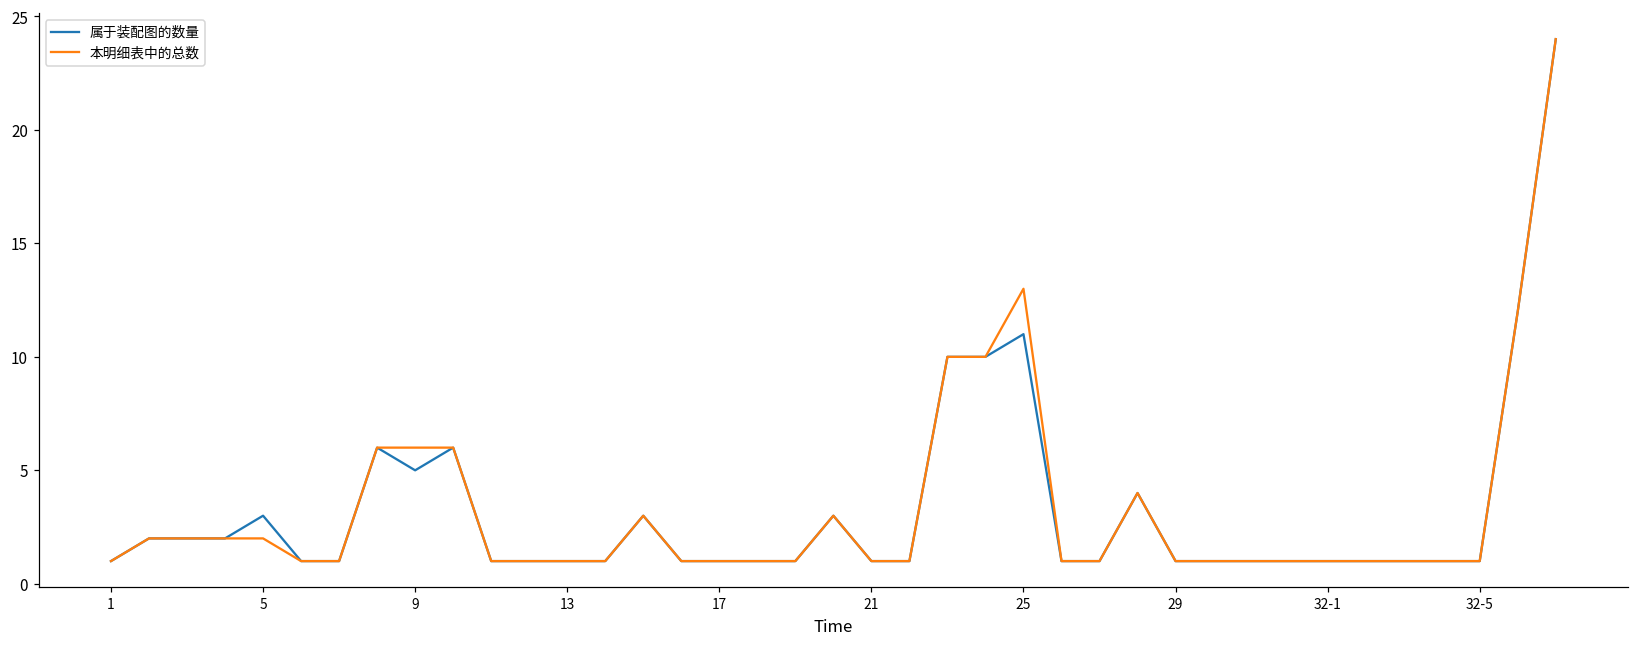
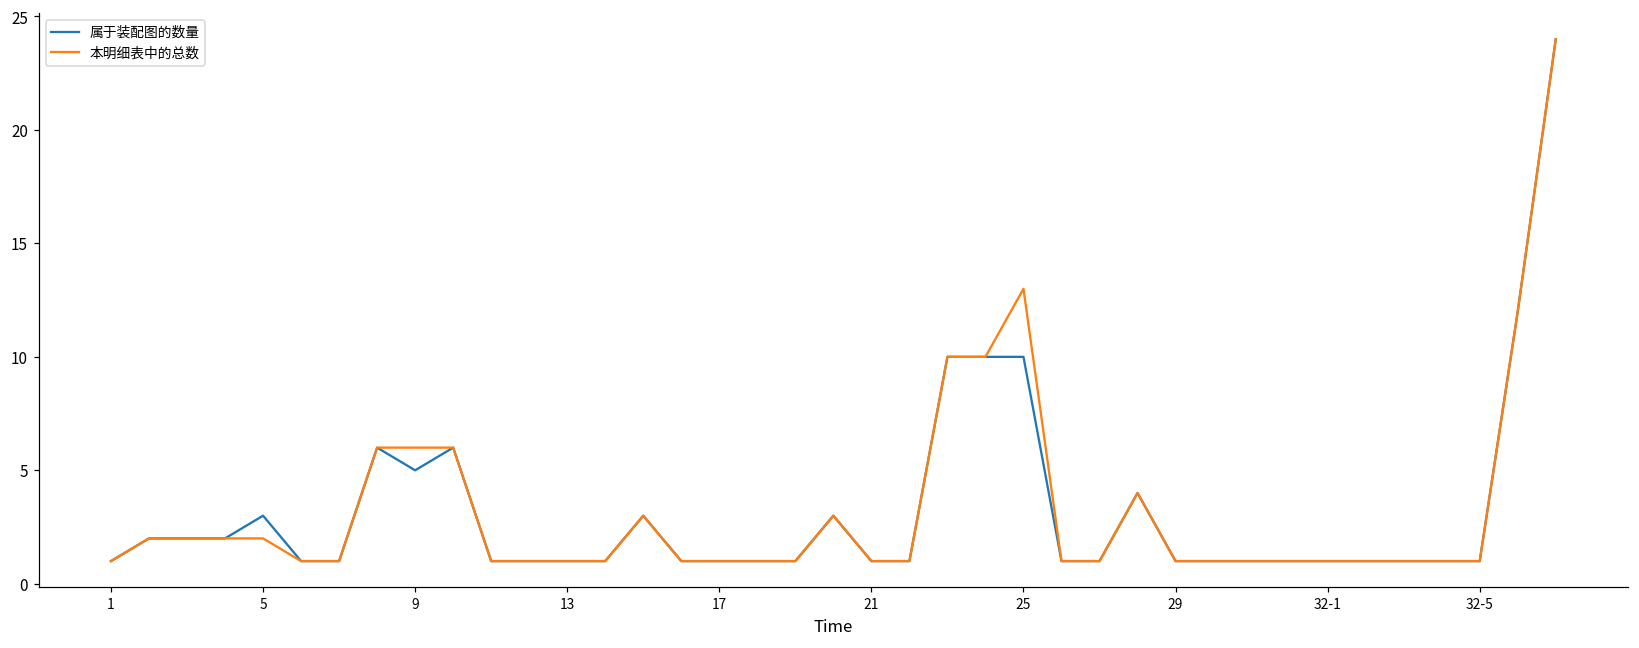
属于装配图的数量, 25: 11 -> 10
